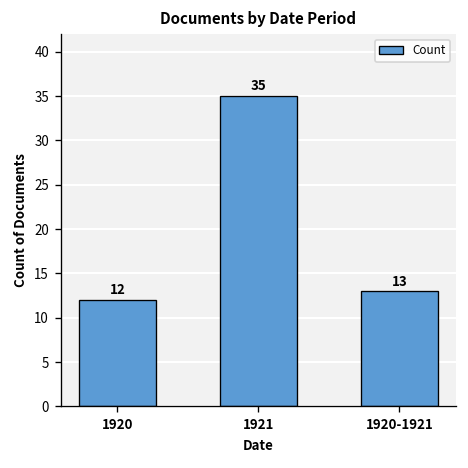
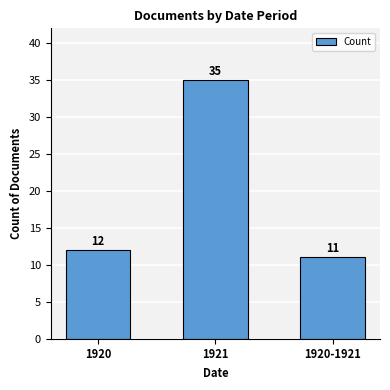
1920-1921: 13 -> 11
